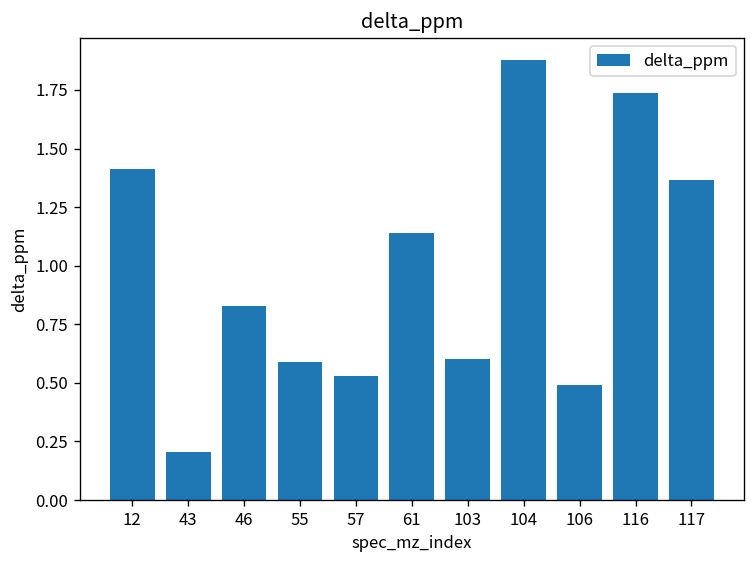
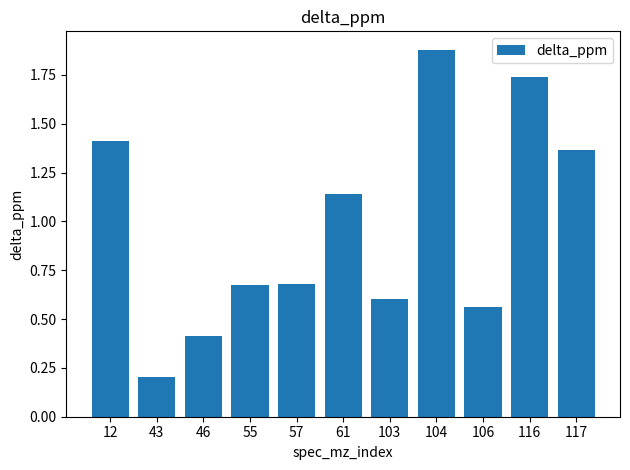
46: 0.83 -> 0.41
55: 0.59 -> 0.67
57: 0.53 -> 0.68
106: 0.49 -> 0.56
